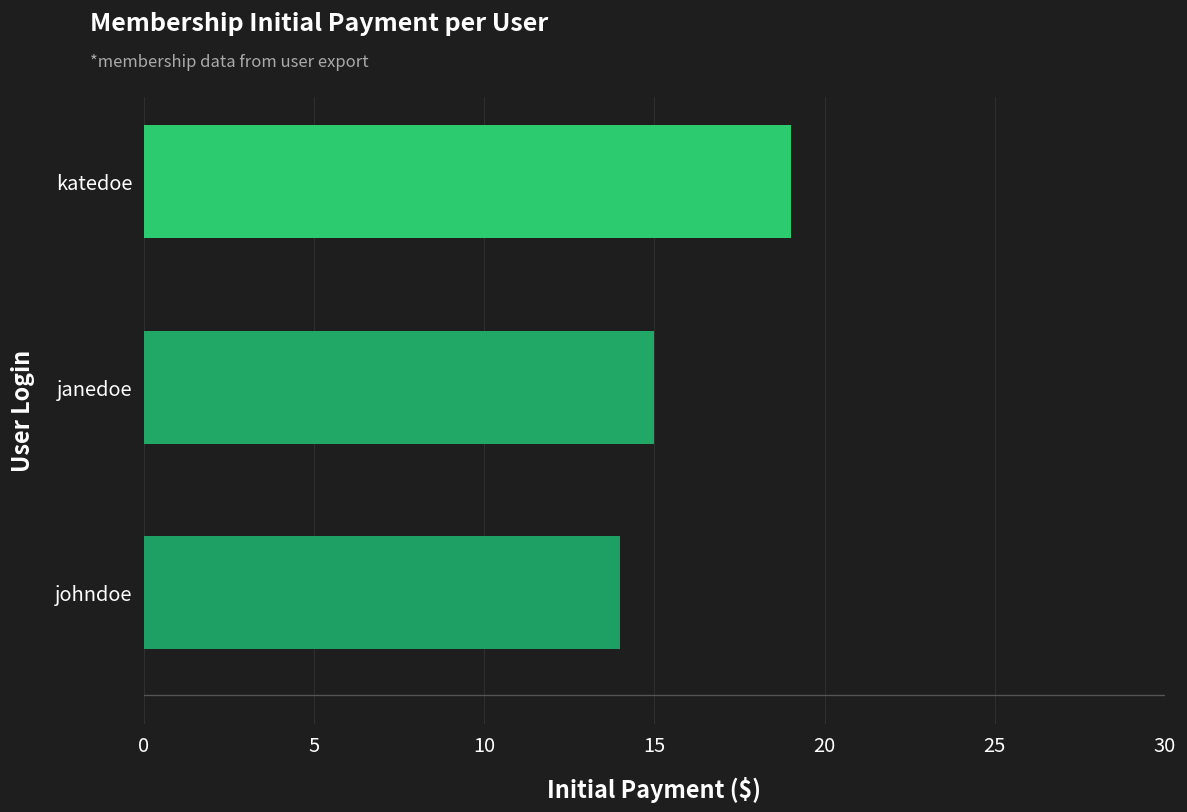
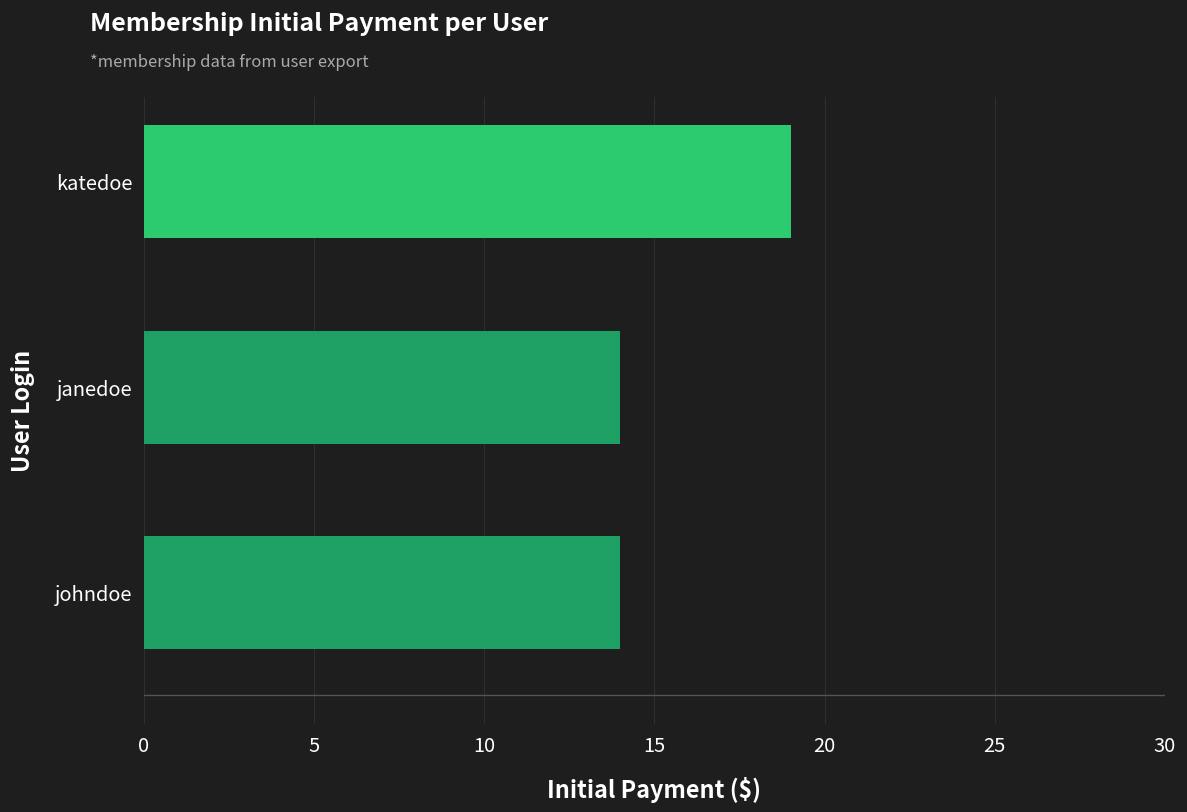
janedoe: 15 -> 14
